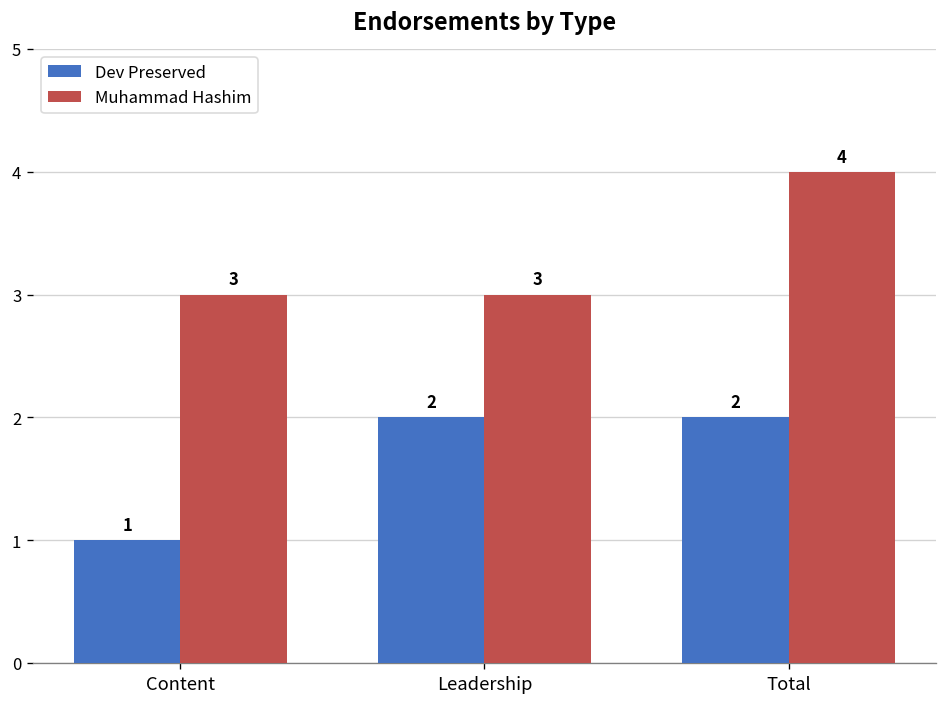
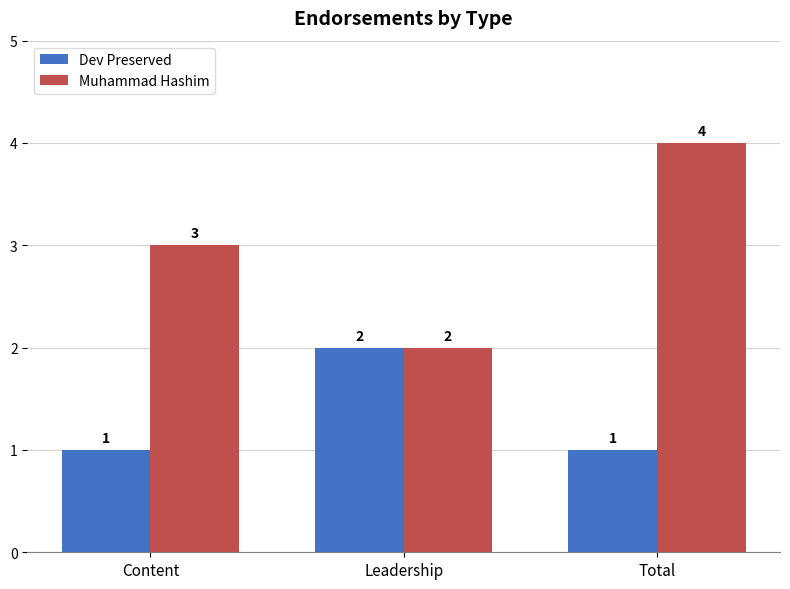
Muhammad Hashim, Leadership: 3 -> 2
Dev Preserved, Total: 2 -> 1
